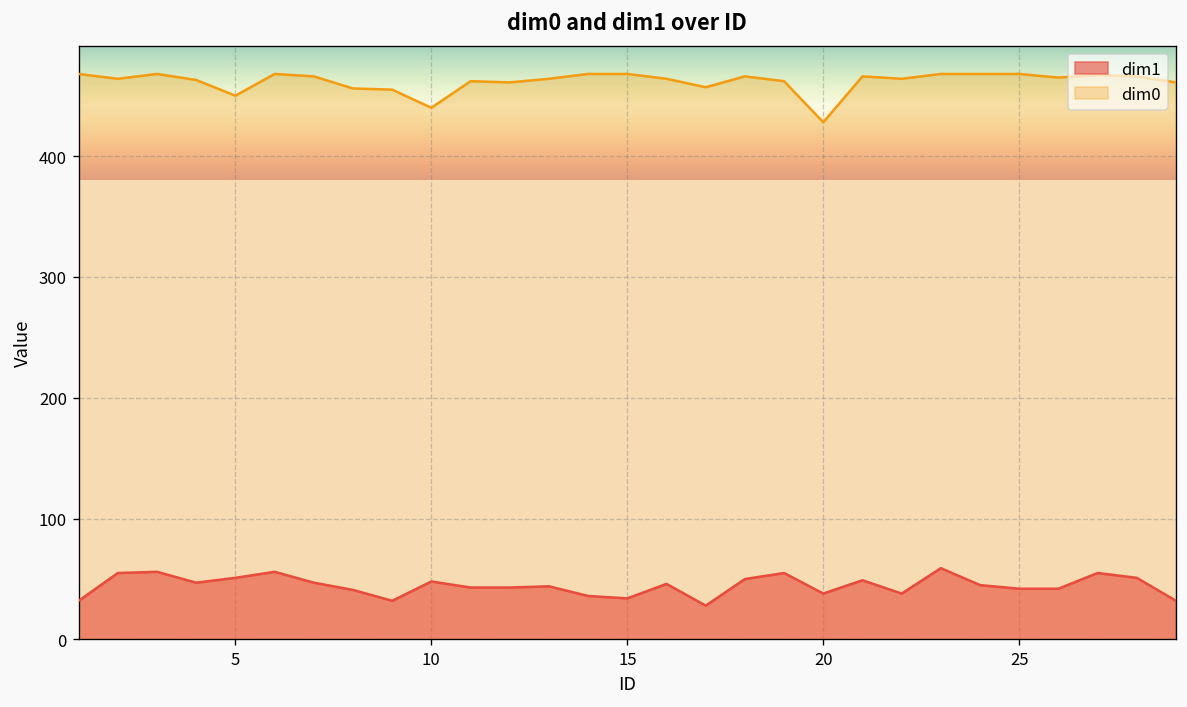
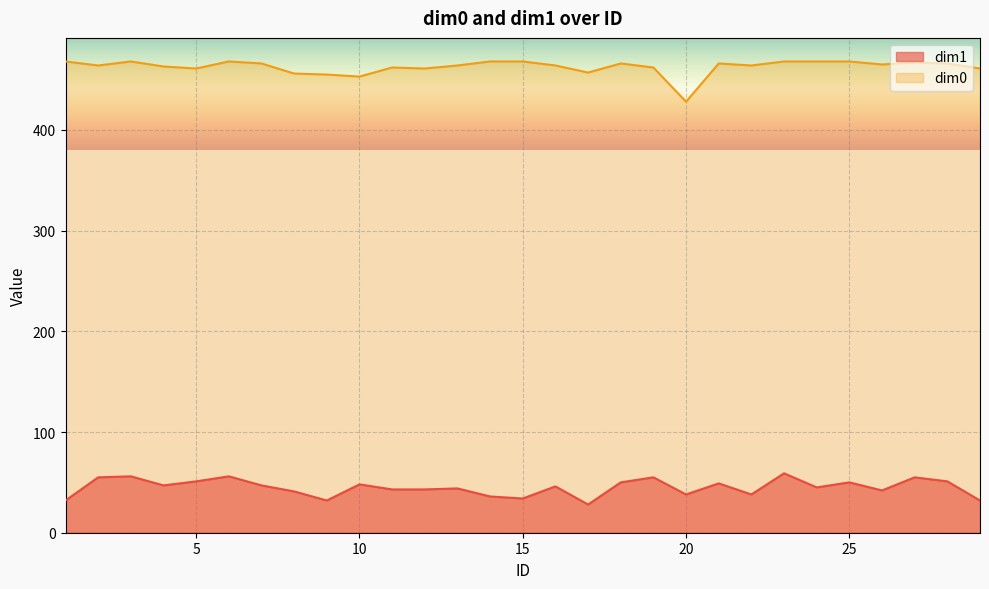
dim0, 5: 450 -> 461
dim0, 10: 440 -> 453
dim1, 25: 42 -> 50
